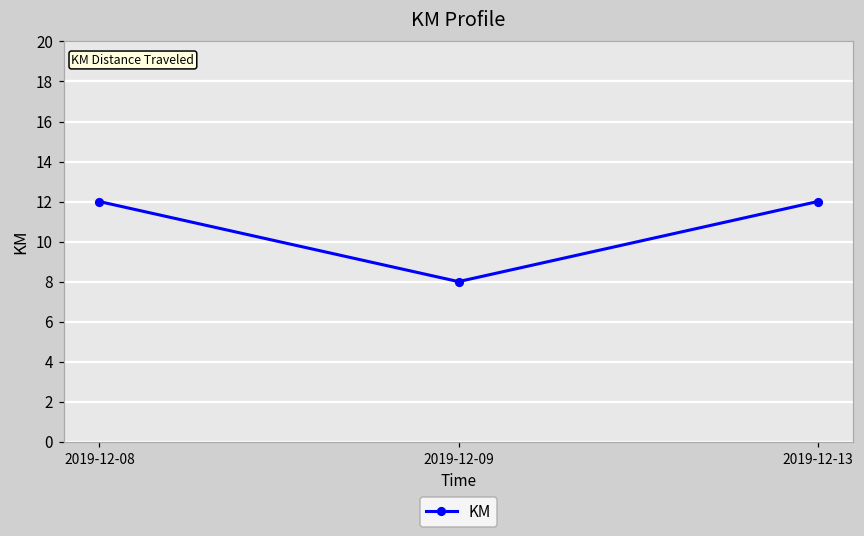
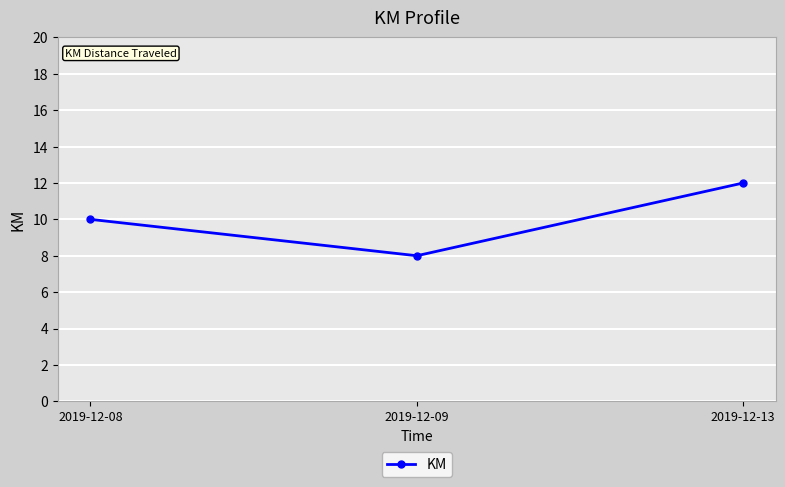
2019-12-08: 12 -> 10
